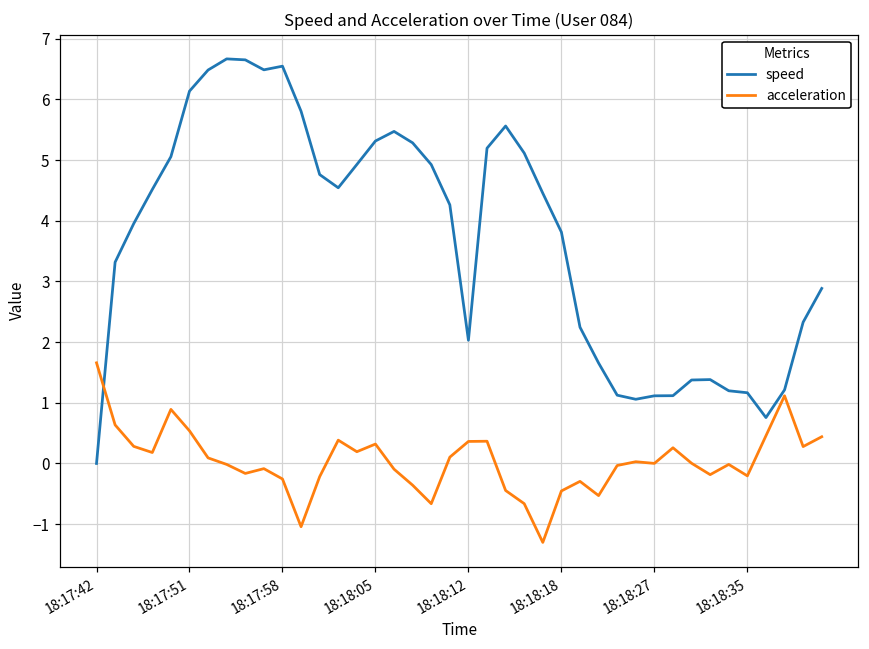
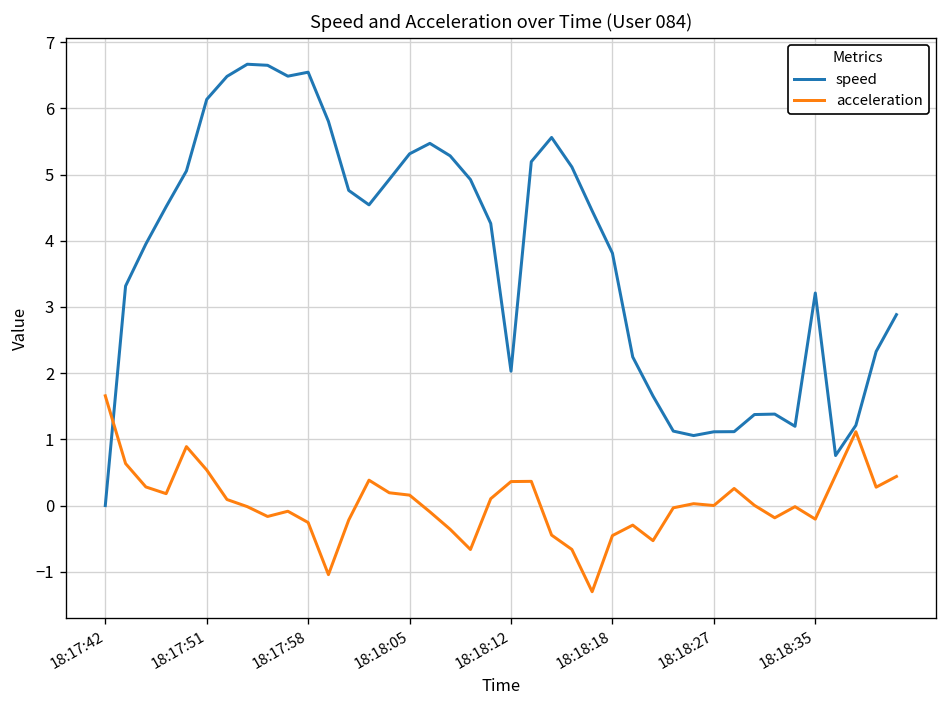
acceleration, 18:18:05: 0.3 -> 0.2
speed, 18:18:35: 1.2 -> 3.2
